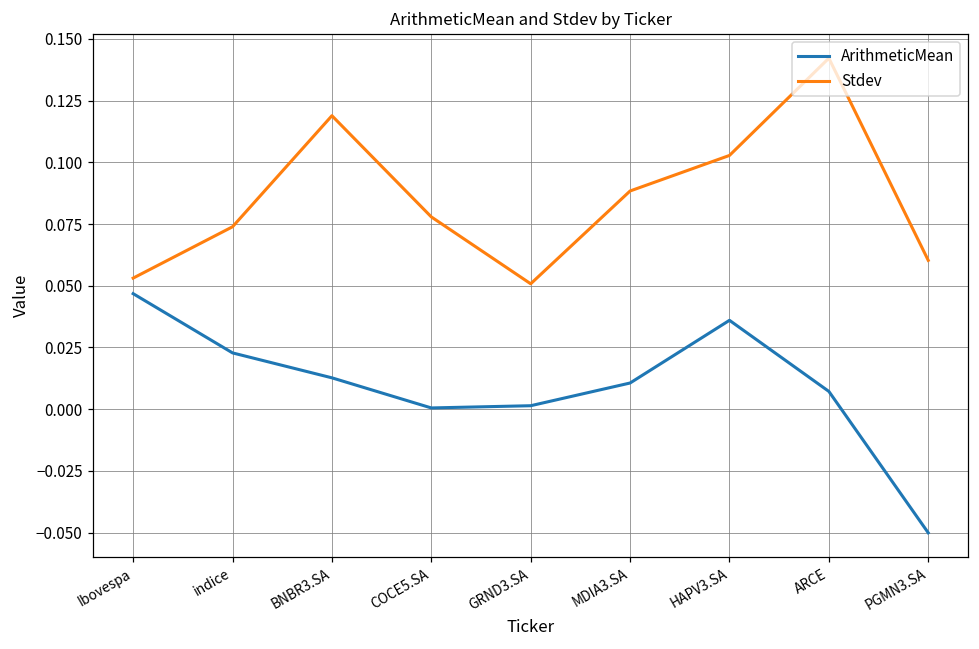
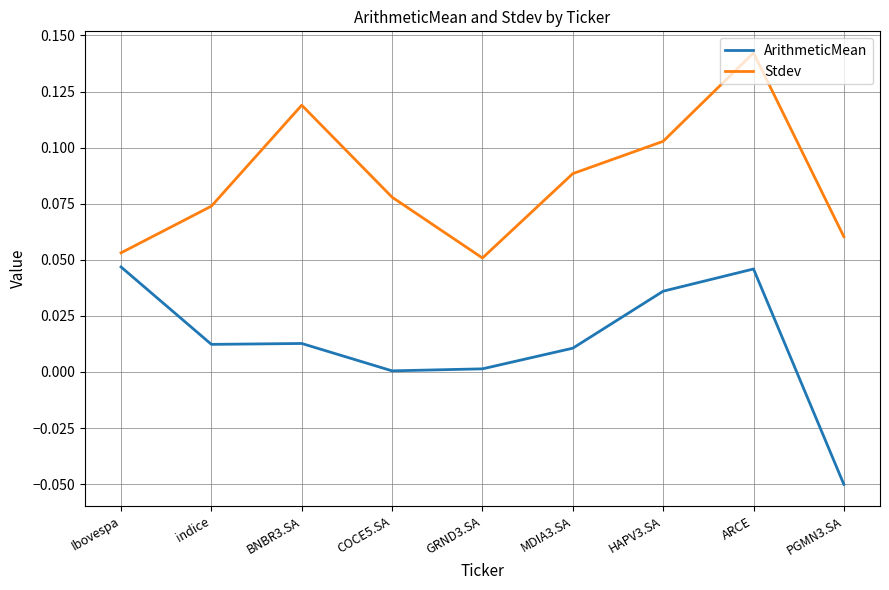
ArithmeticMean, indice: 0.023 -> 0.012
ArithmeticMean, ARCE: 0.007 -> 0.046
